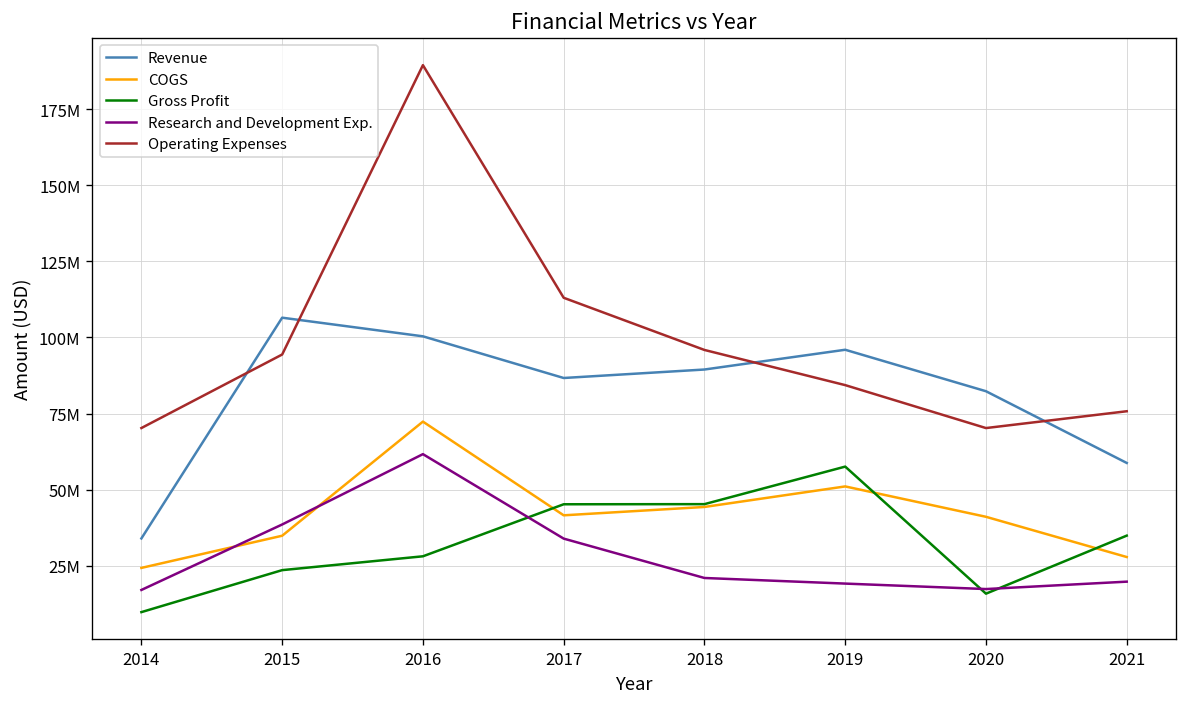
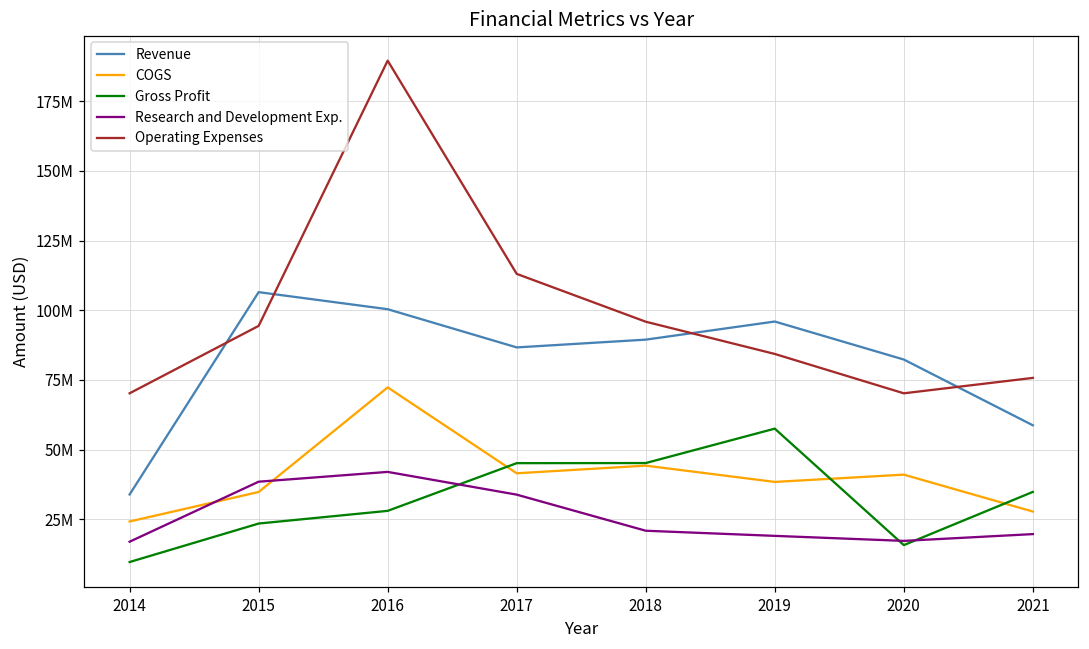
Research and Development Exp., 2016: 62000000 -> 42000000
COGS, 2019: 51000000 -> 38000000
